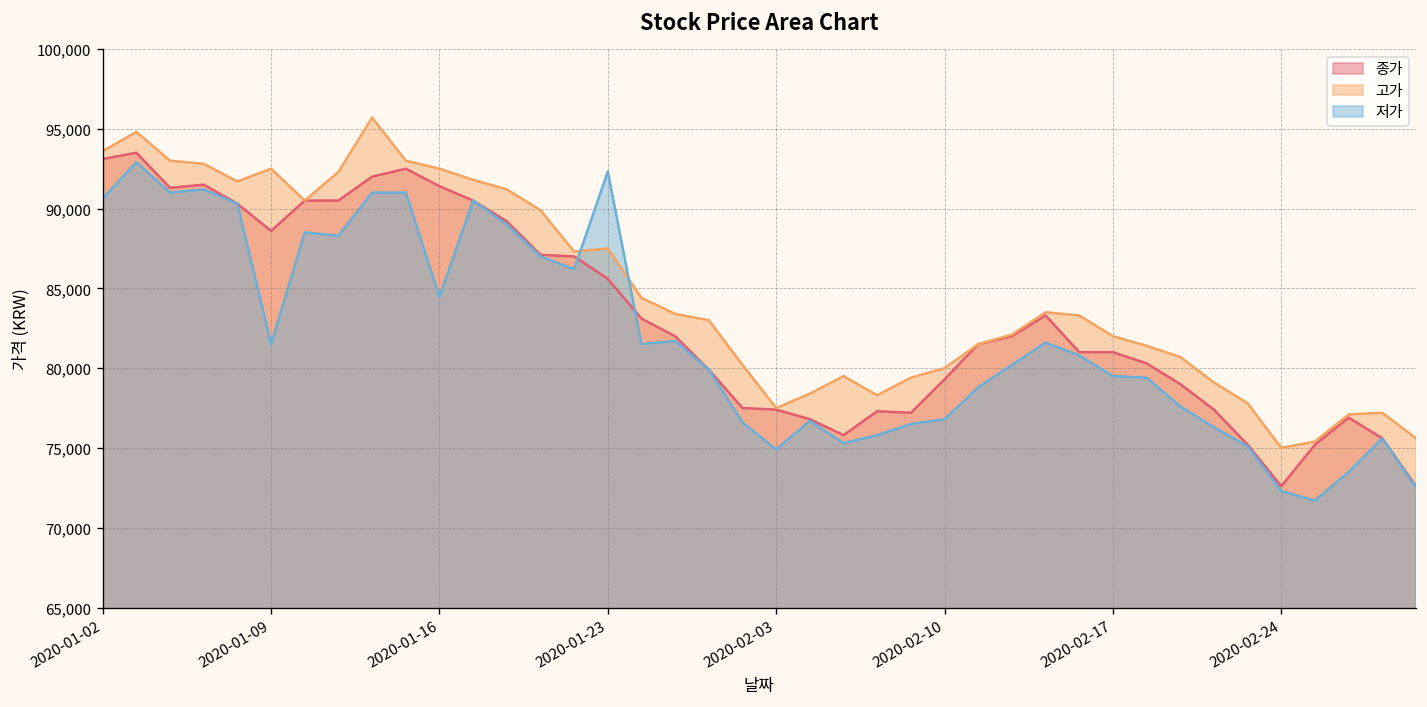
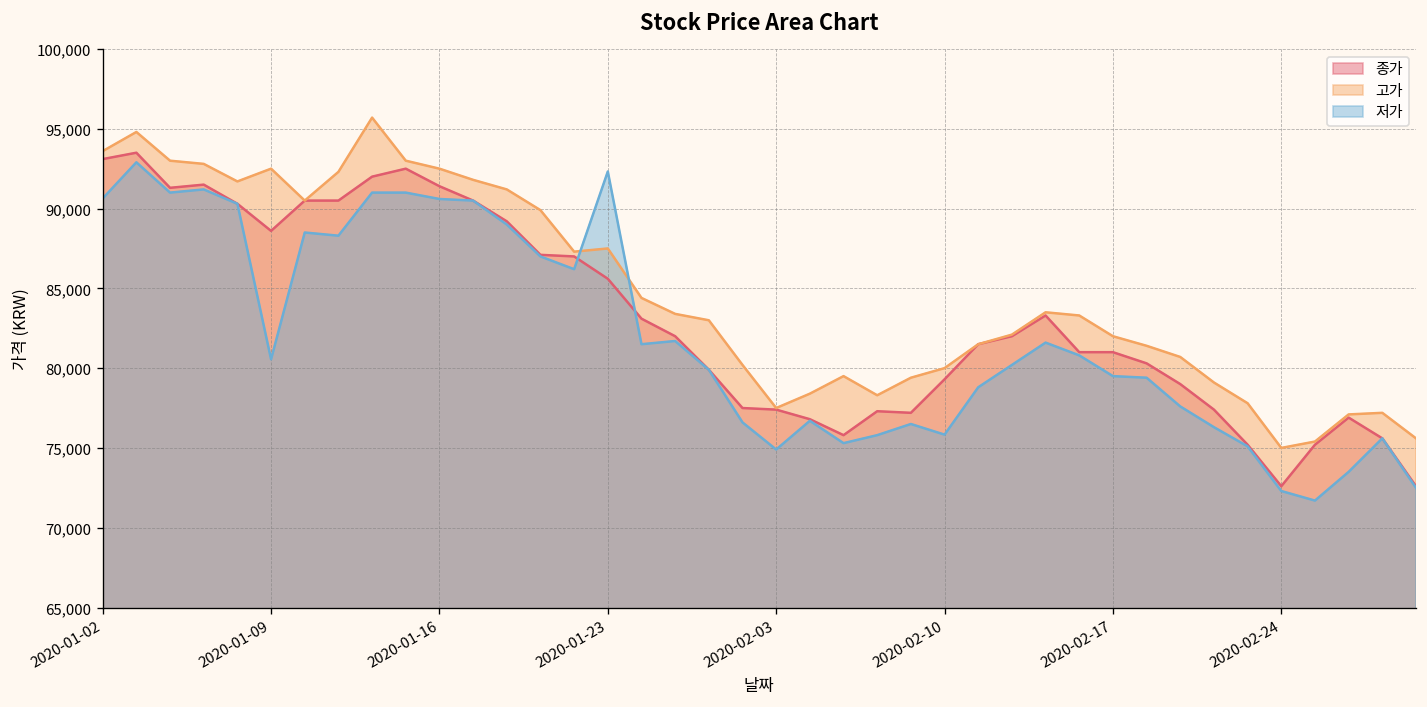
저가, 2020-01-09: 81,500 -> 80,600
저가, 2020-01-16: 84,500 -> 90,600
저가, 2020-02-10: 76,800 -> 75,800
